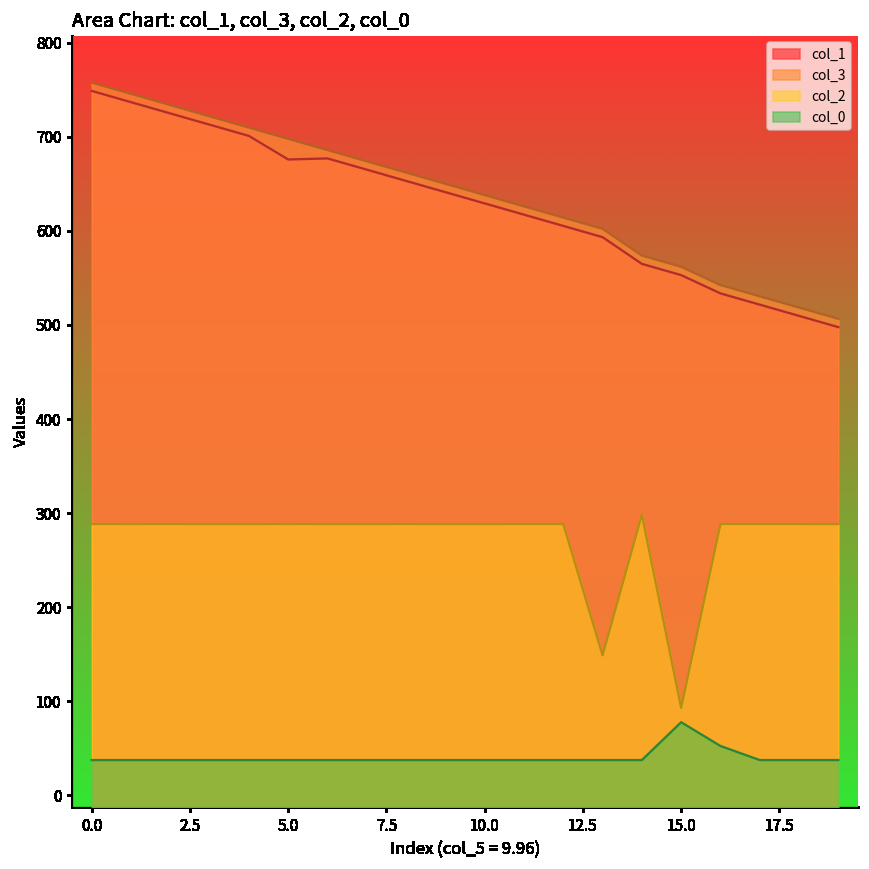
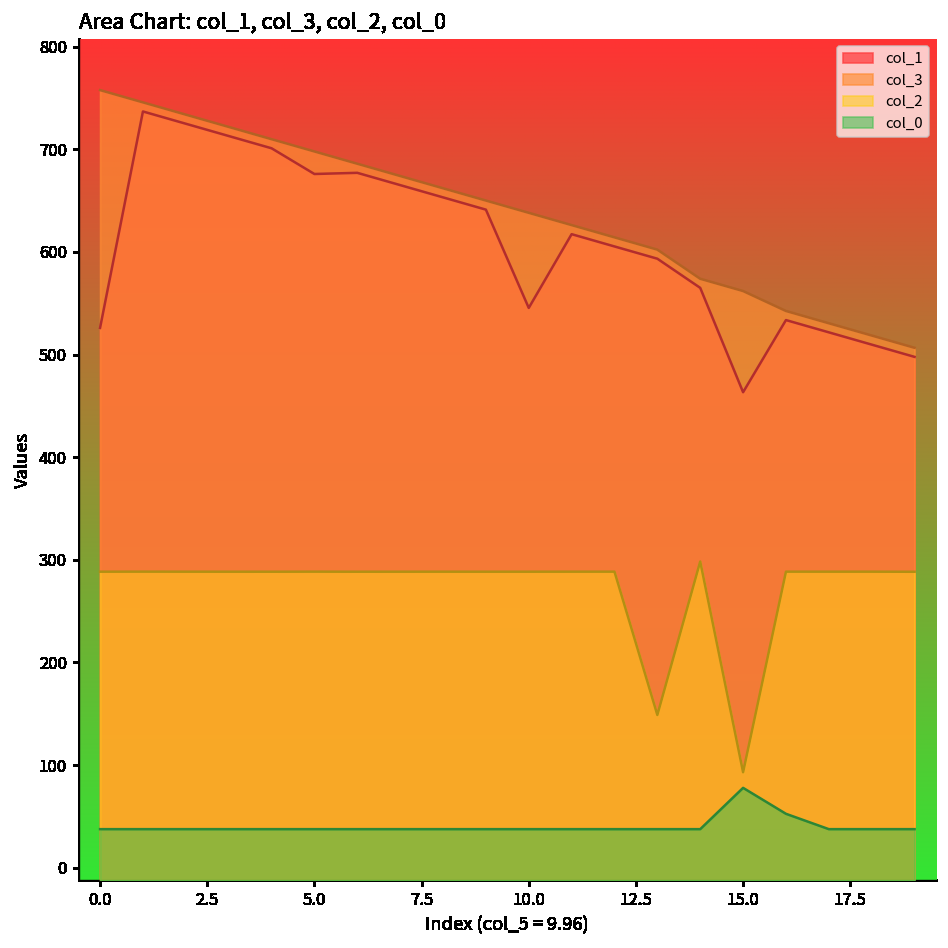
col_1, 0.0: 750 -> 530
col_1, 10.0: 630 -> 550
col_1, 15.0: 550 -> 460
